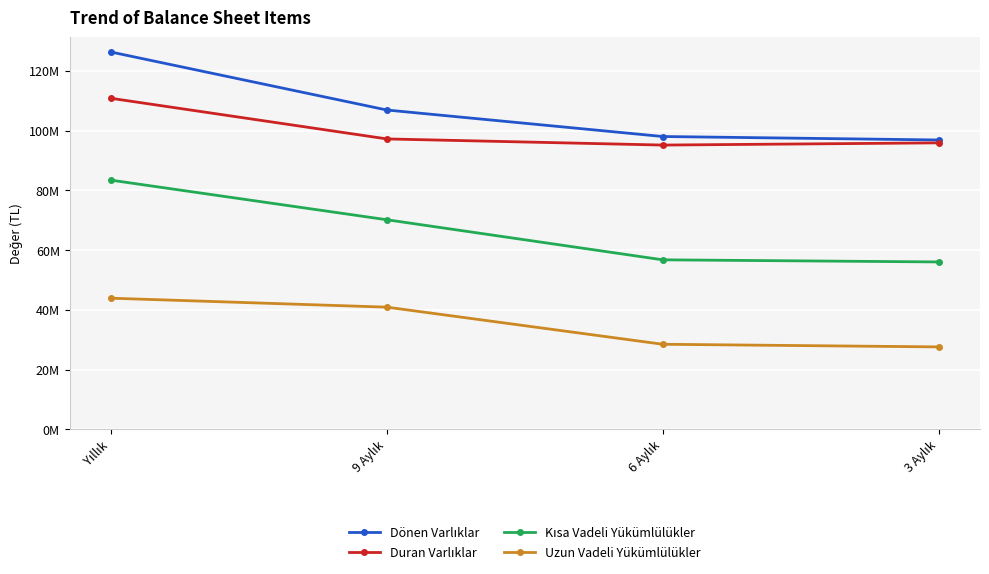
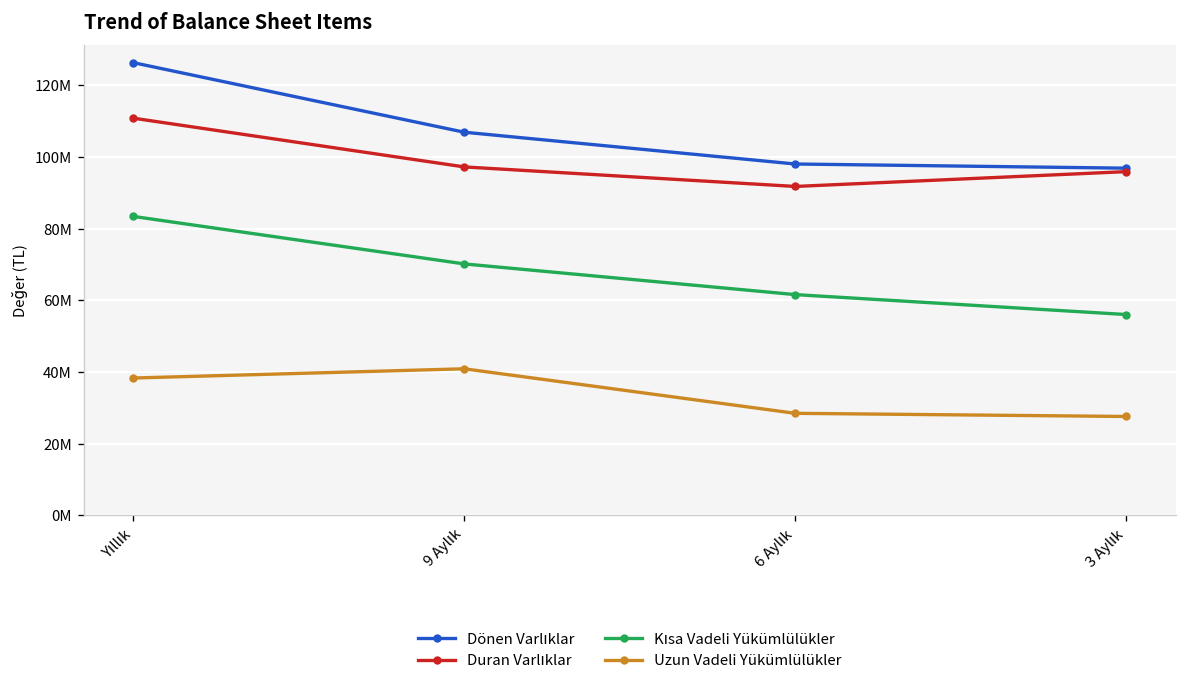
Uzun Vadeli Yükümlülükler, Yıllık: 44000000 -> 38000000
Duran Varlıklar, 6 Aylık: 95000000 -> 92000000
Kısa Vadeli Yükümlülükler, 6 Aylık: 57000000 -> 62000000
